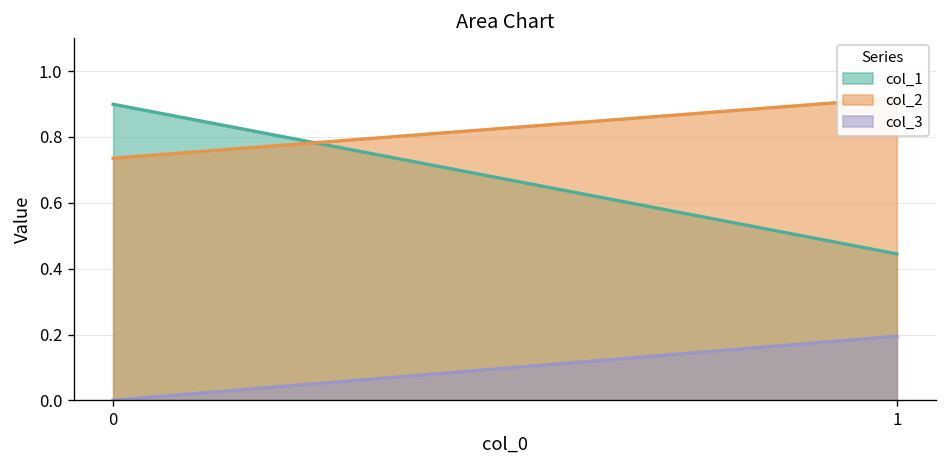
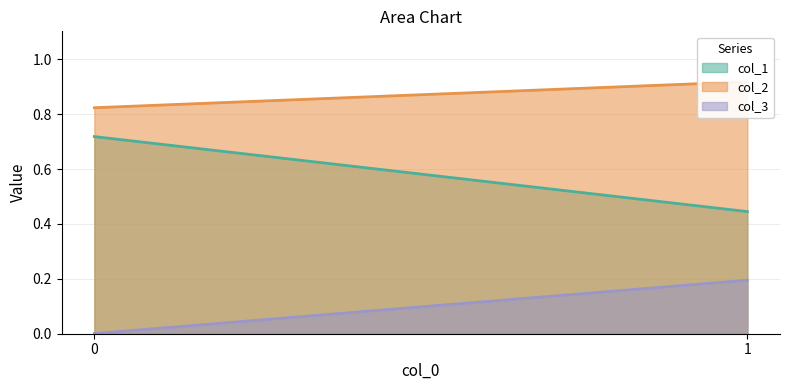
col_1, 0: 0.90 -> 0.72
col_2, 0: 0.74 -> 0.82
